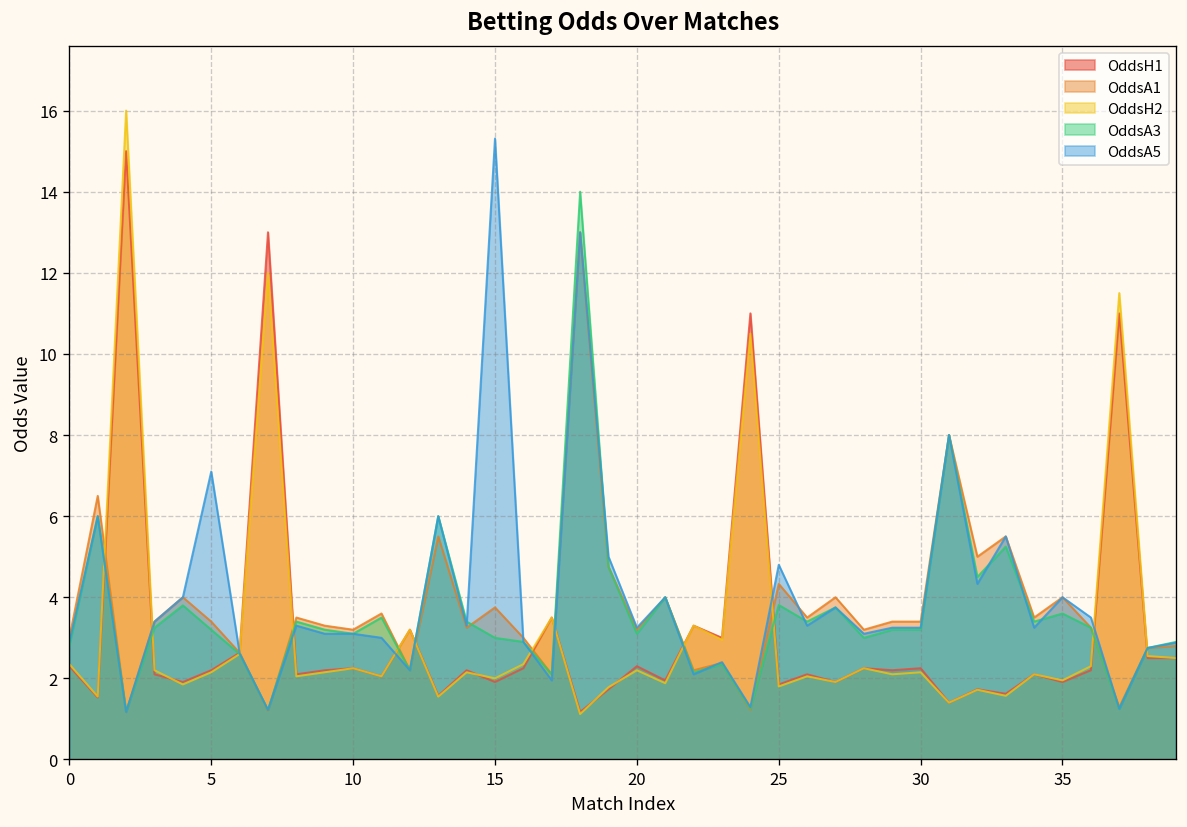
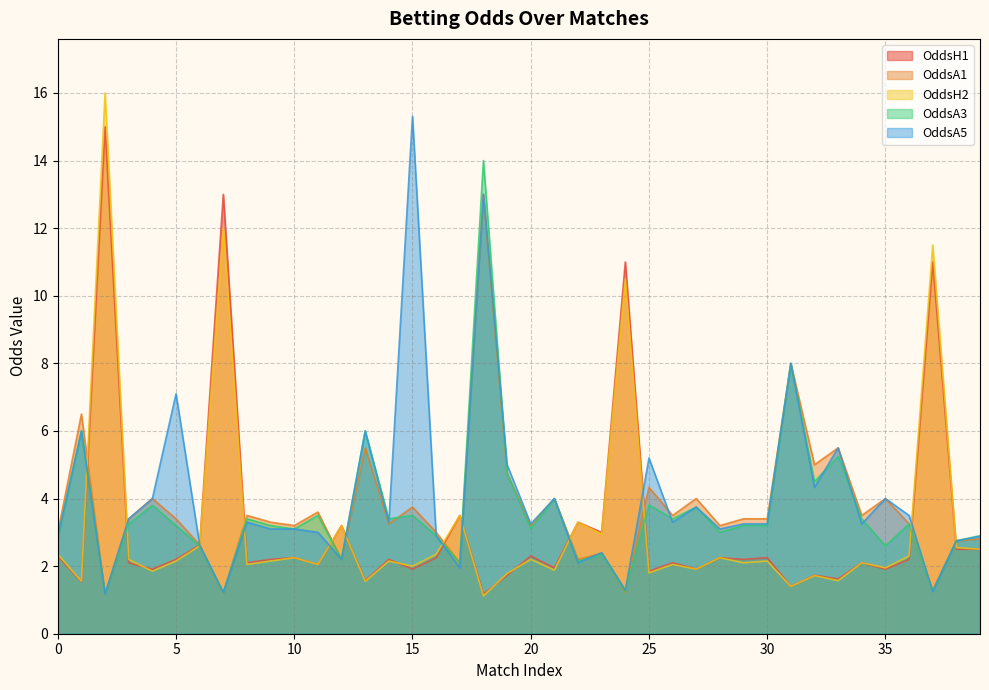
OddsA3, 15: 3.0 -> 3.5
OddsA5, 25: 4.8 -> 5.2
OddsA3, 35: 3.6 -> 2.6
